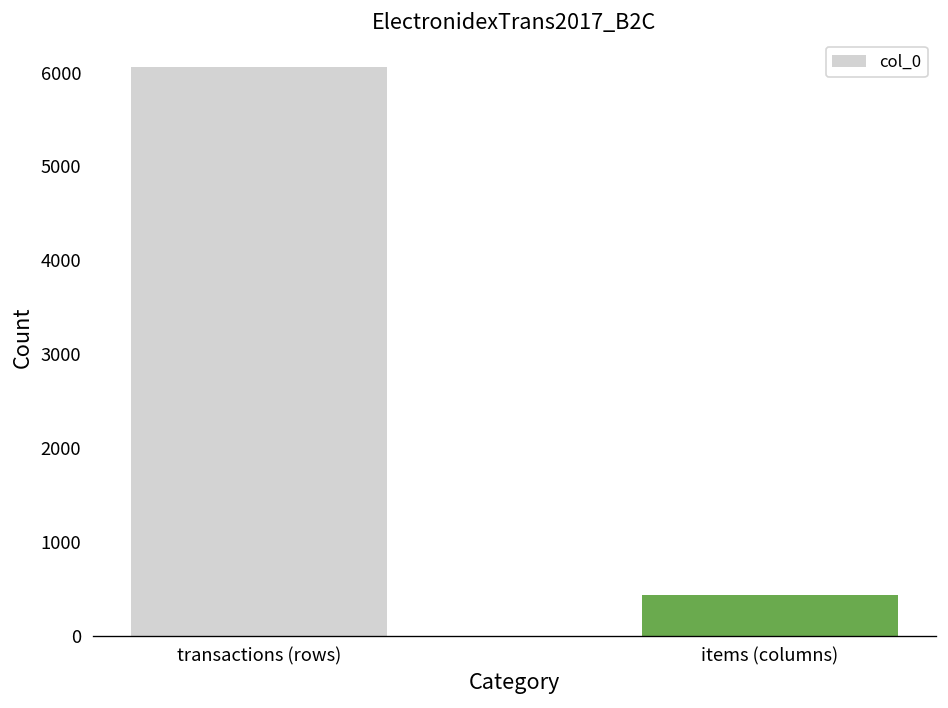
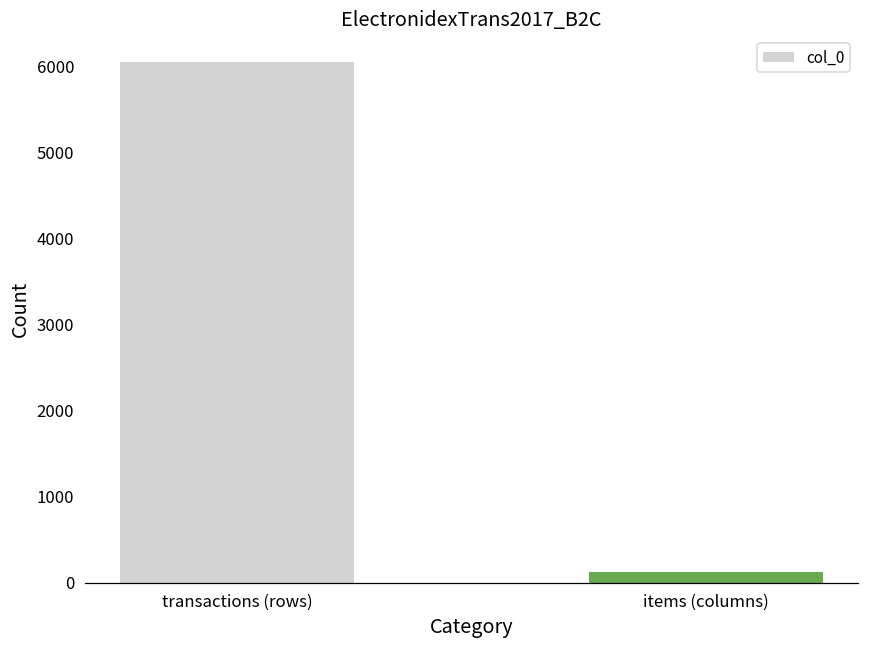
items (columns): 400 -> 100
